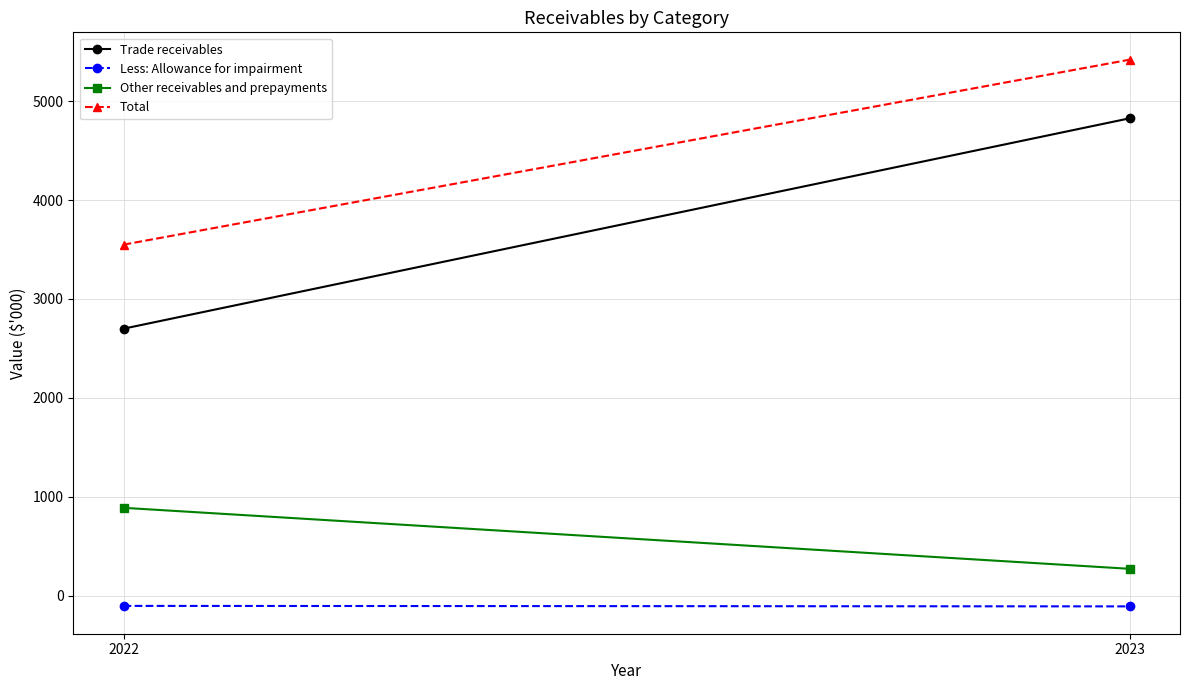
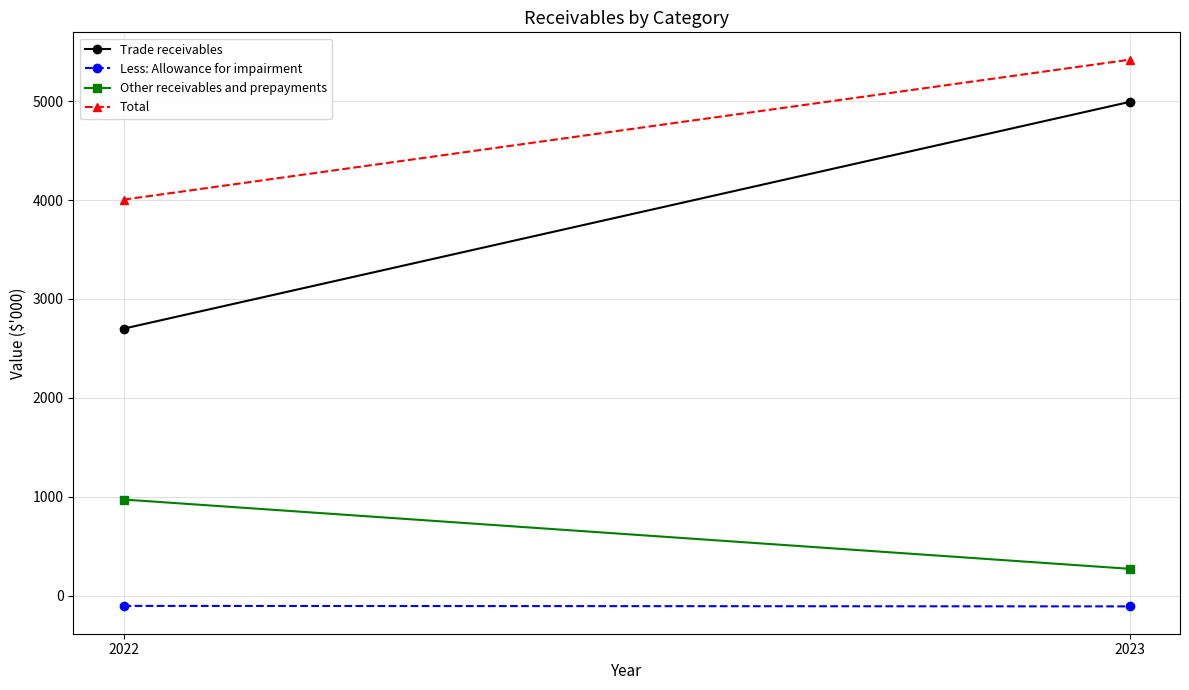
Other receivables and prepayments, 2022: 900 -> 1000
Total, 2022: 3500 -> 4000
Trade receivables, 2023: 4800 -> 5000
